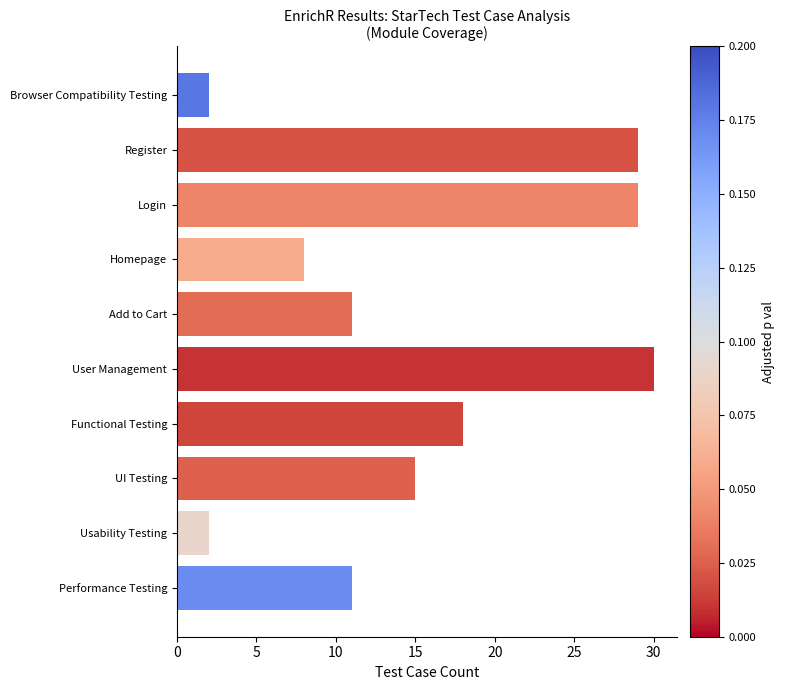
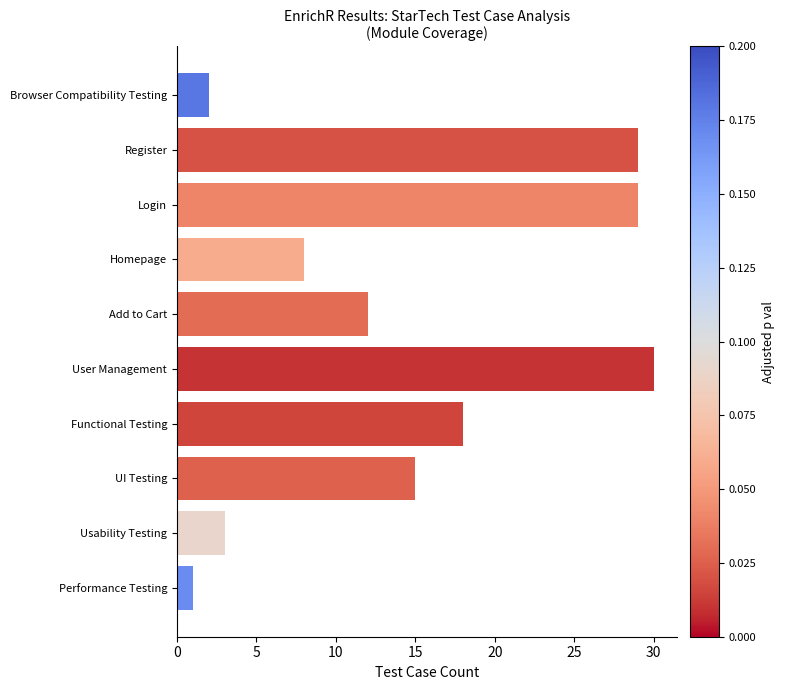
Add to Cart: 11 -> 12
Usability Testing: 2 -> 3
Performance Testing: 11 -> 1
